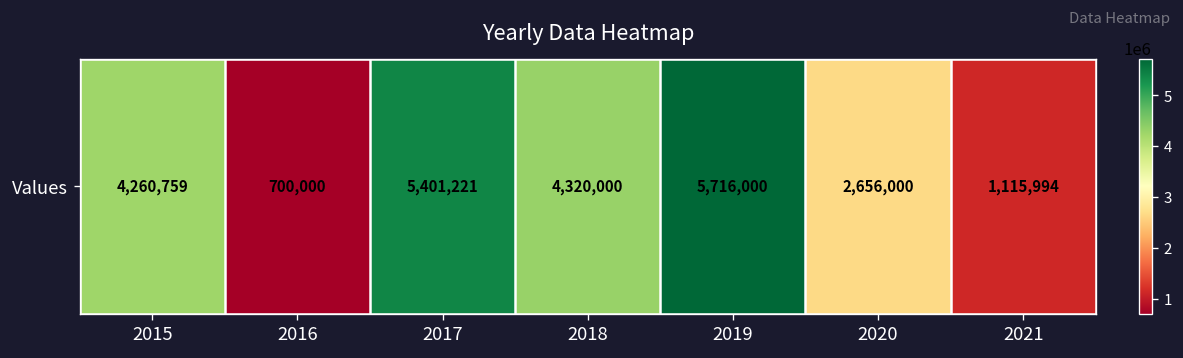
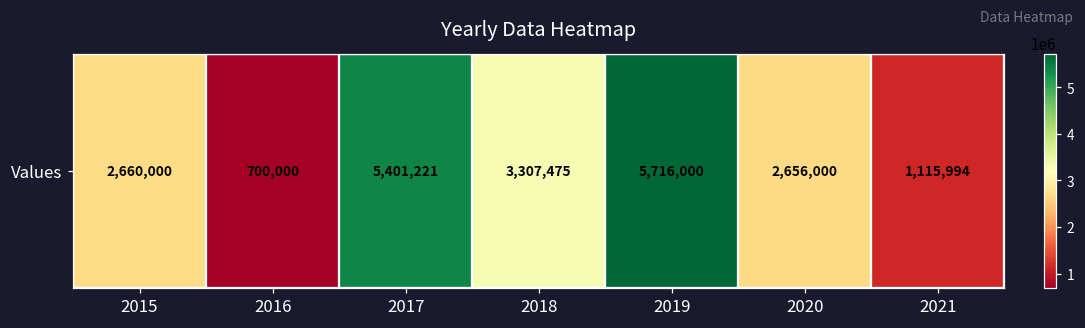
Values, 2015: 4,260,759 -> 2,660,000
Values, 2018: 4,320,000 -> 3,307,475
